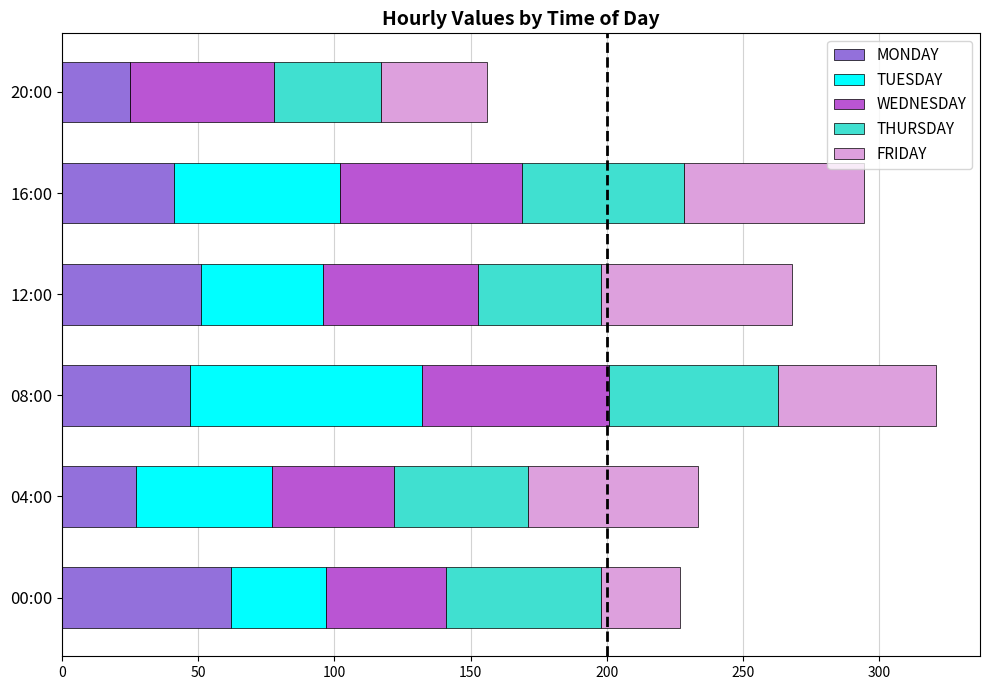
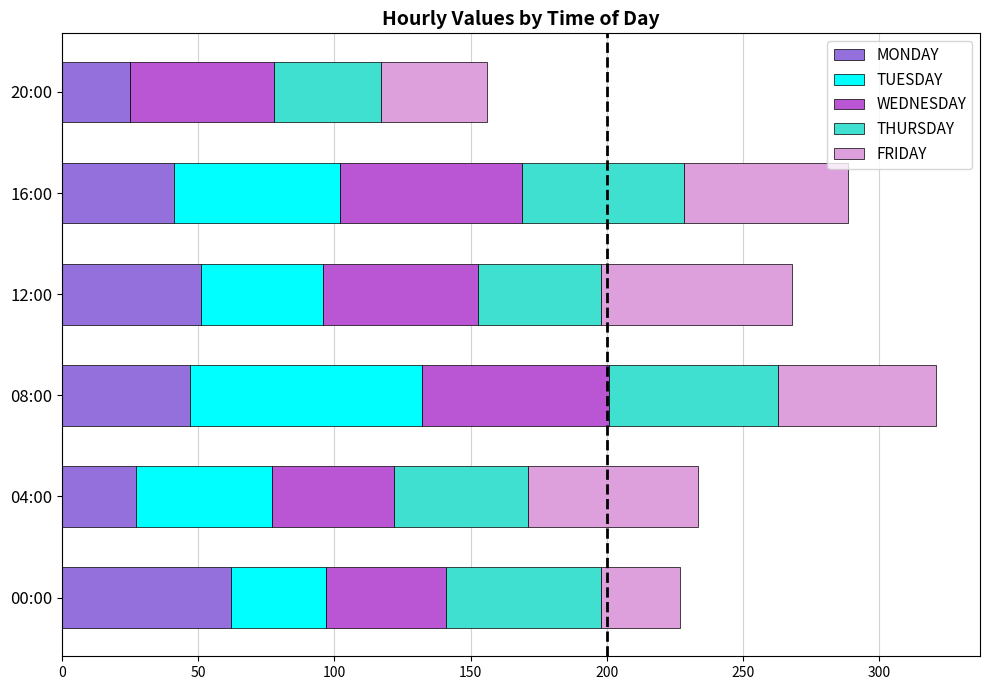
FRIDAY, 16:00: 66 -> 60
